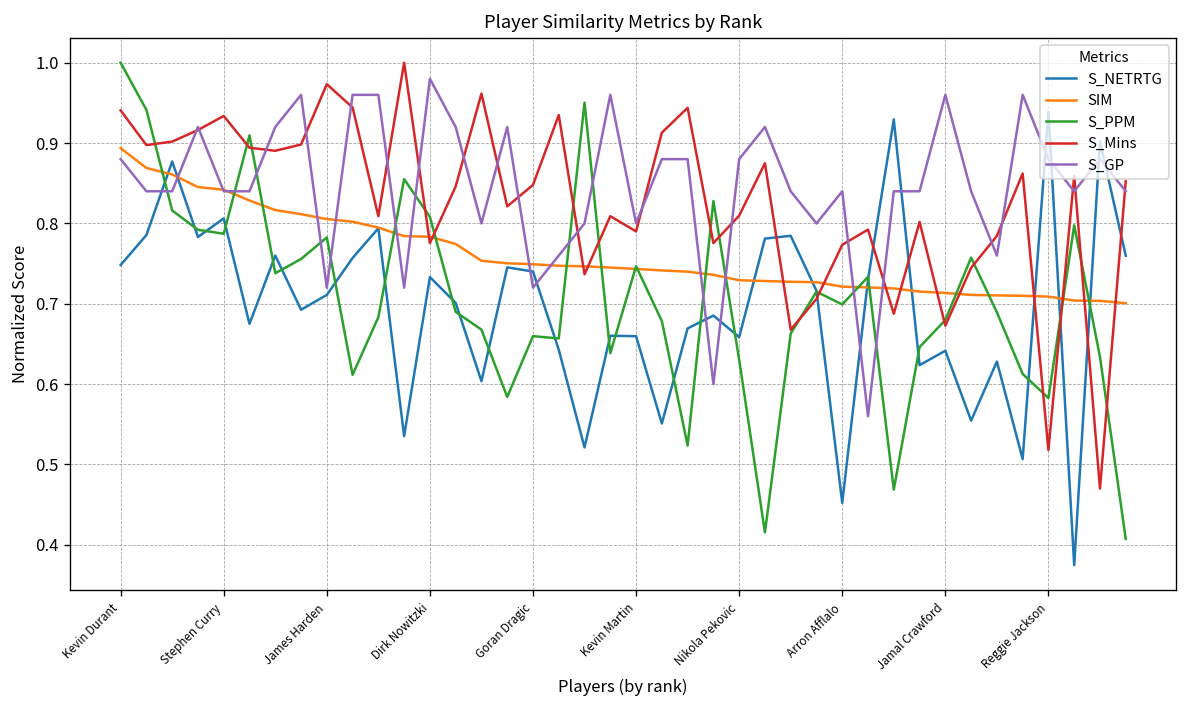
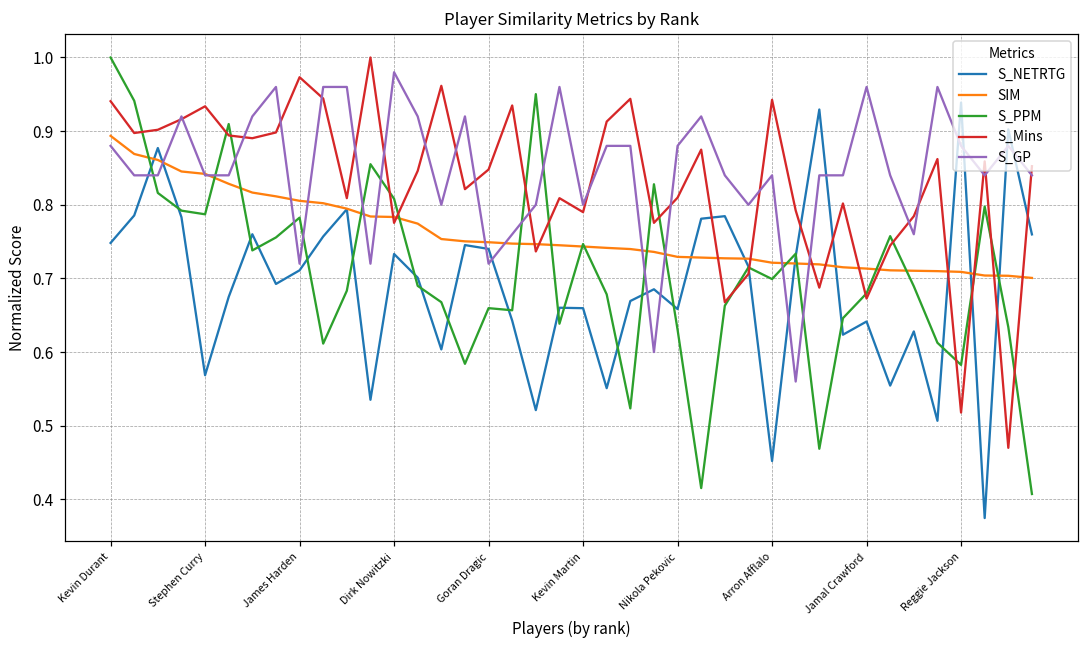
S_NETRTG, Stephen Curry: 0.81 -> 0.57
S_Mins, Arron Afflalo: 0.77 -> 0.94
